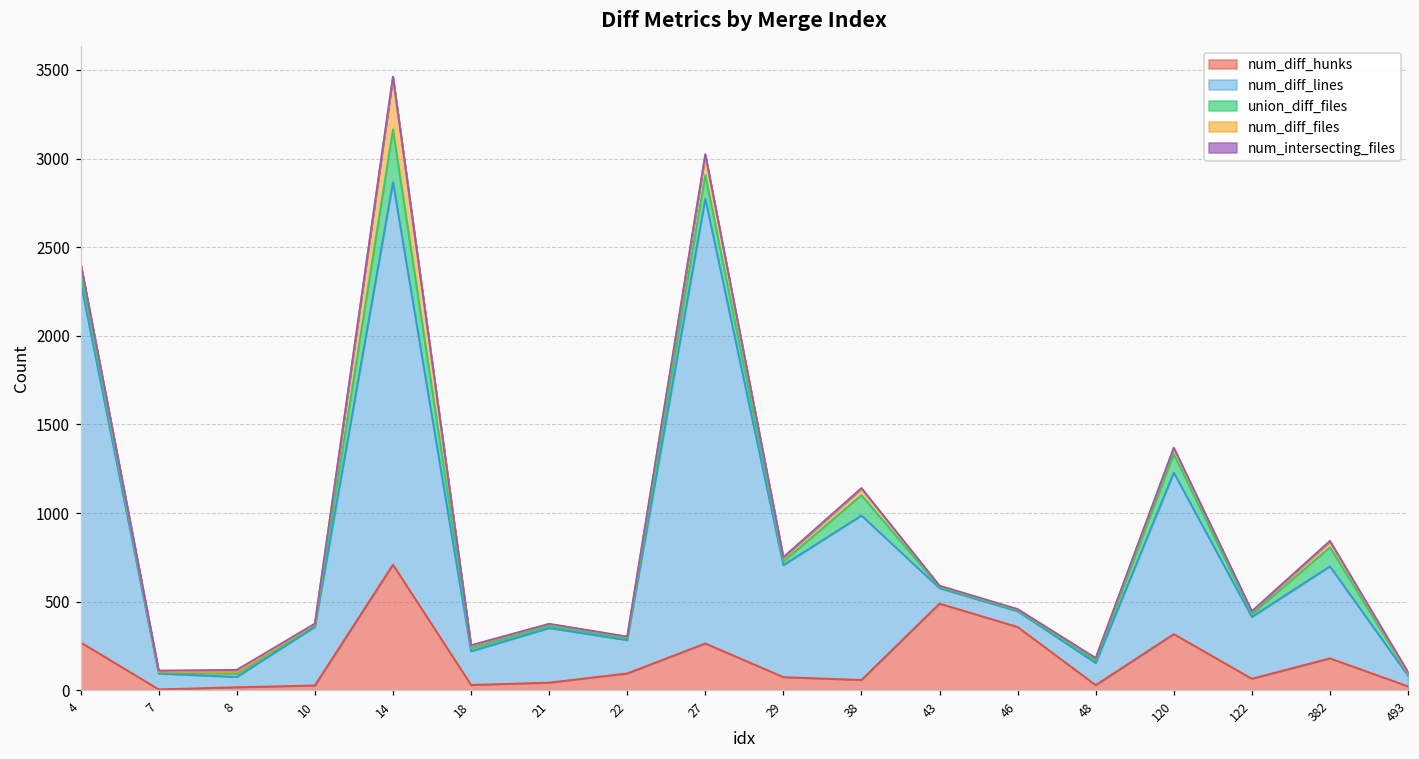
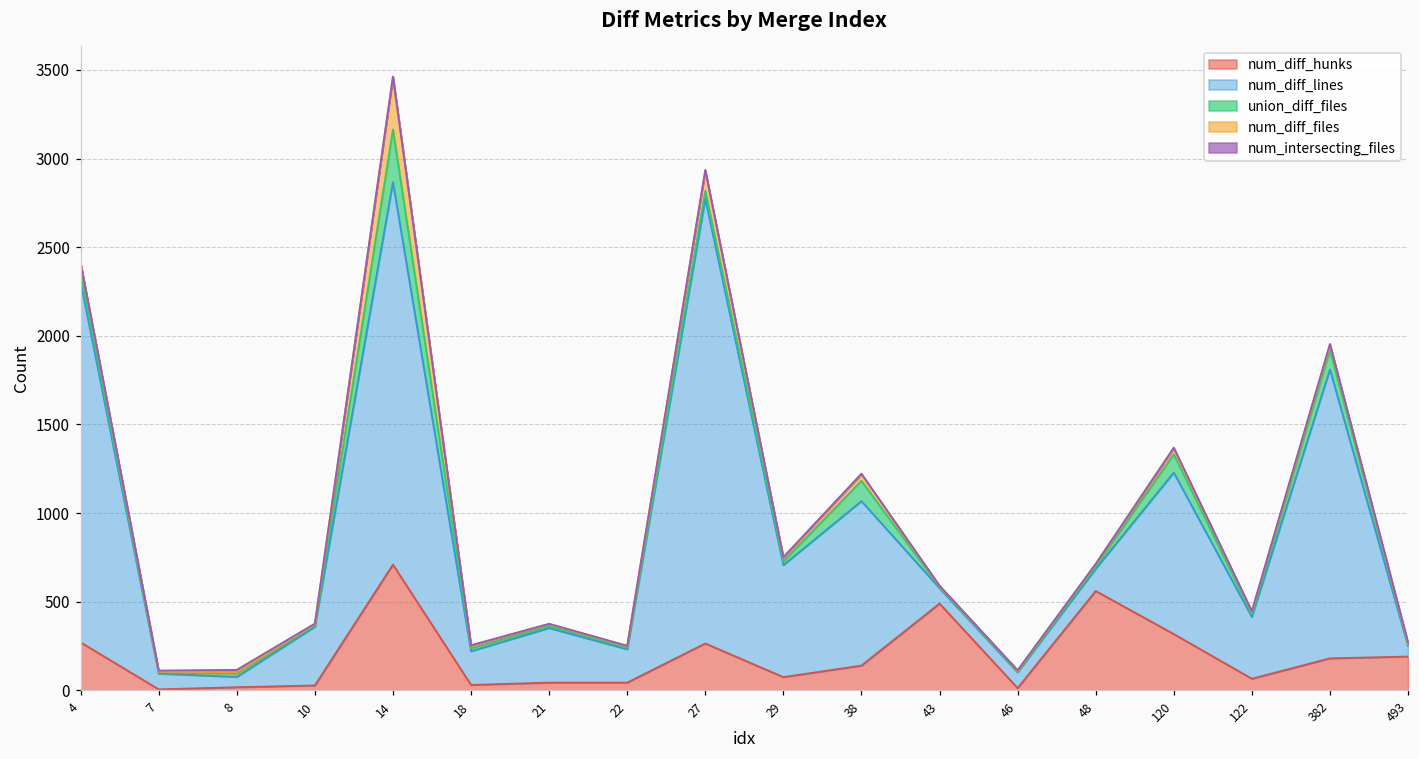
num_diff_hunks, 22: 100 -> 40
union_diff_files, 27: 130 -> 40
num_diff_hunks, 38: 60 -> 140
num_diff_hunks, 46: 360 -> 10
num_diff_hunks, 48: 30 -> 560
num_diff_lines, 382: 520 -> 1630
num_diff_hunks, 493: 20 -> 190
